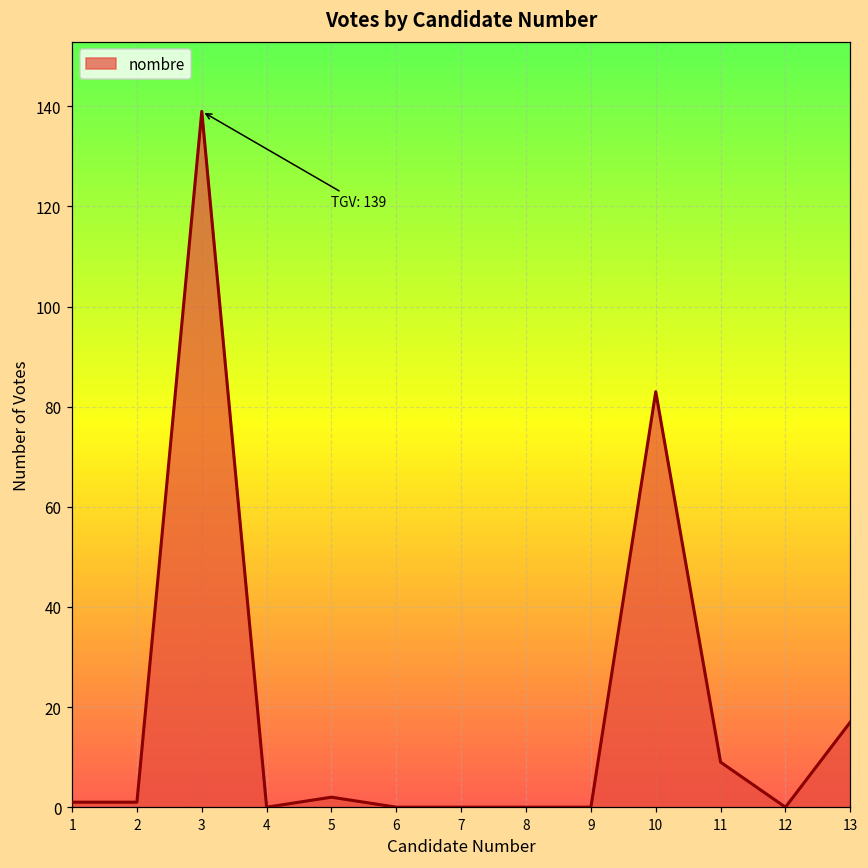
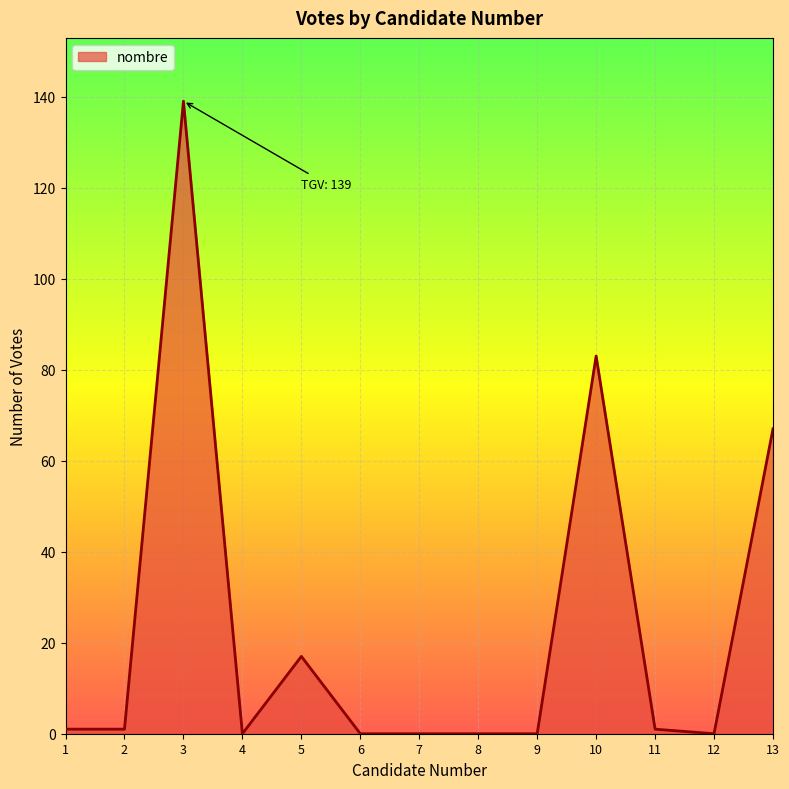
5: 2 -> 17
11: 9 -> 1
13: 17 -> 67
